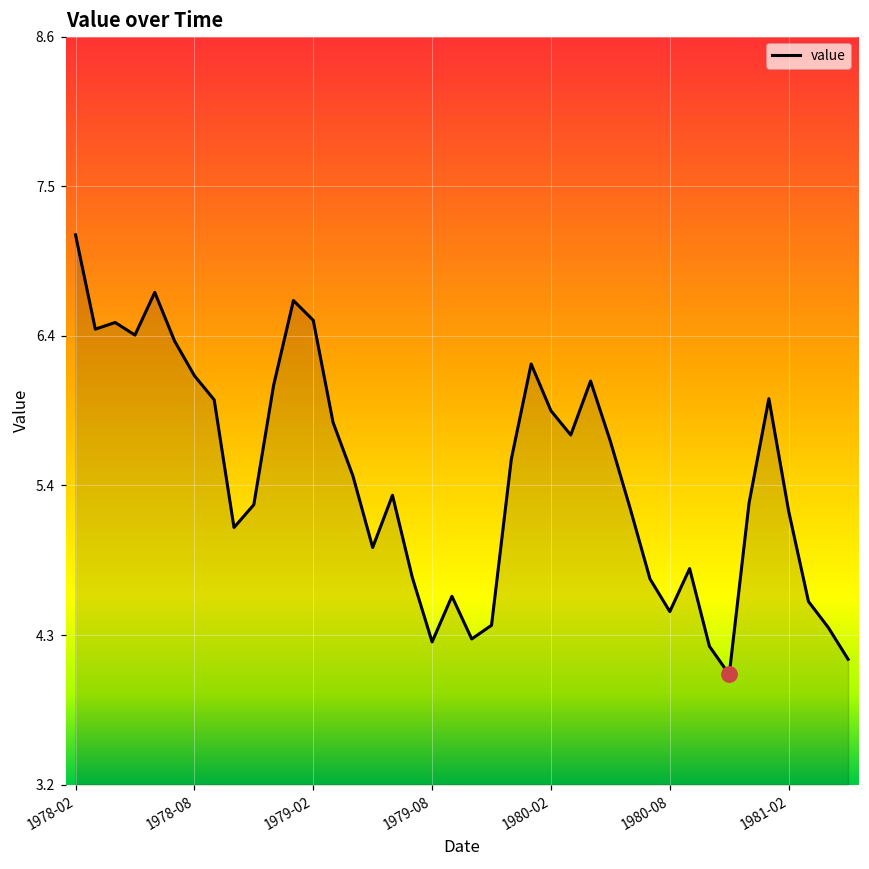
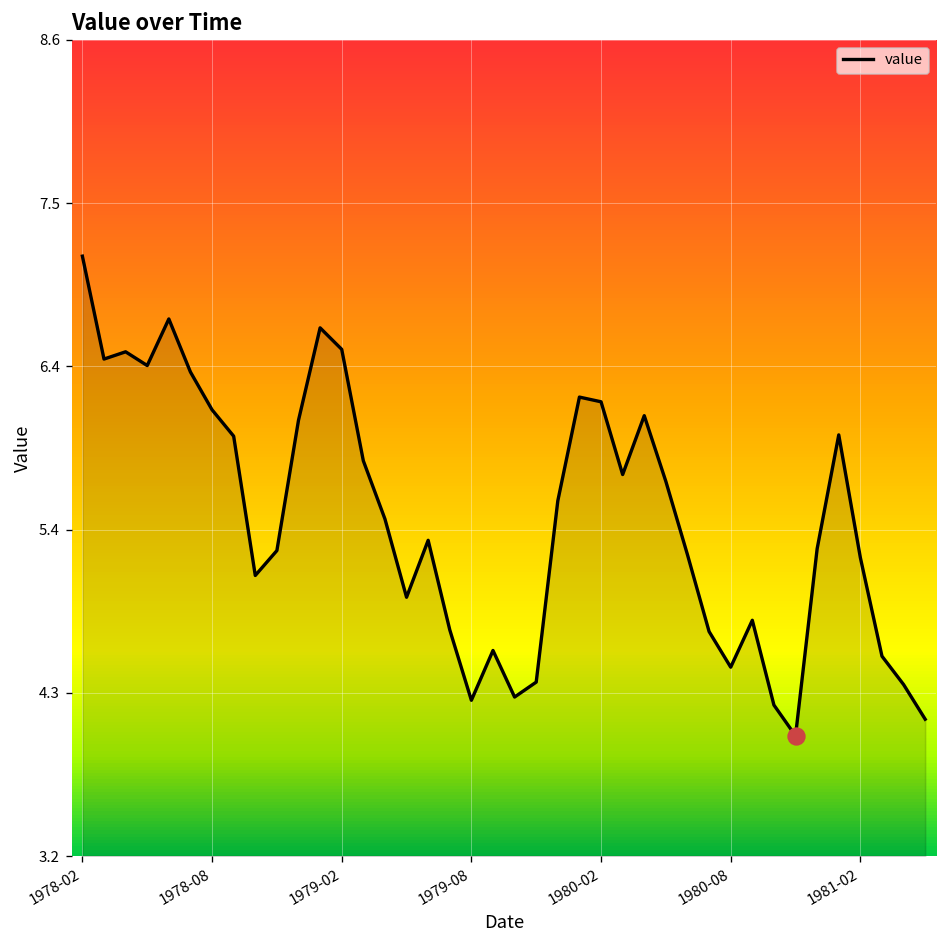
value, 1980-02: 5.90 -> 6.21
